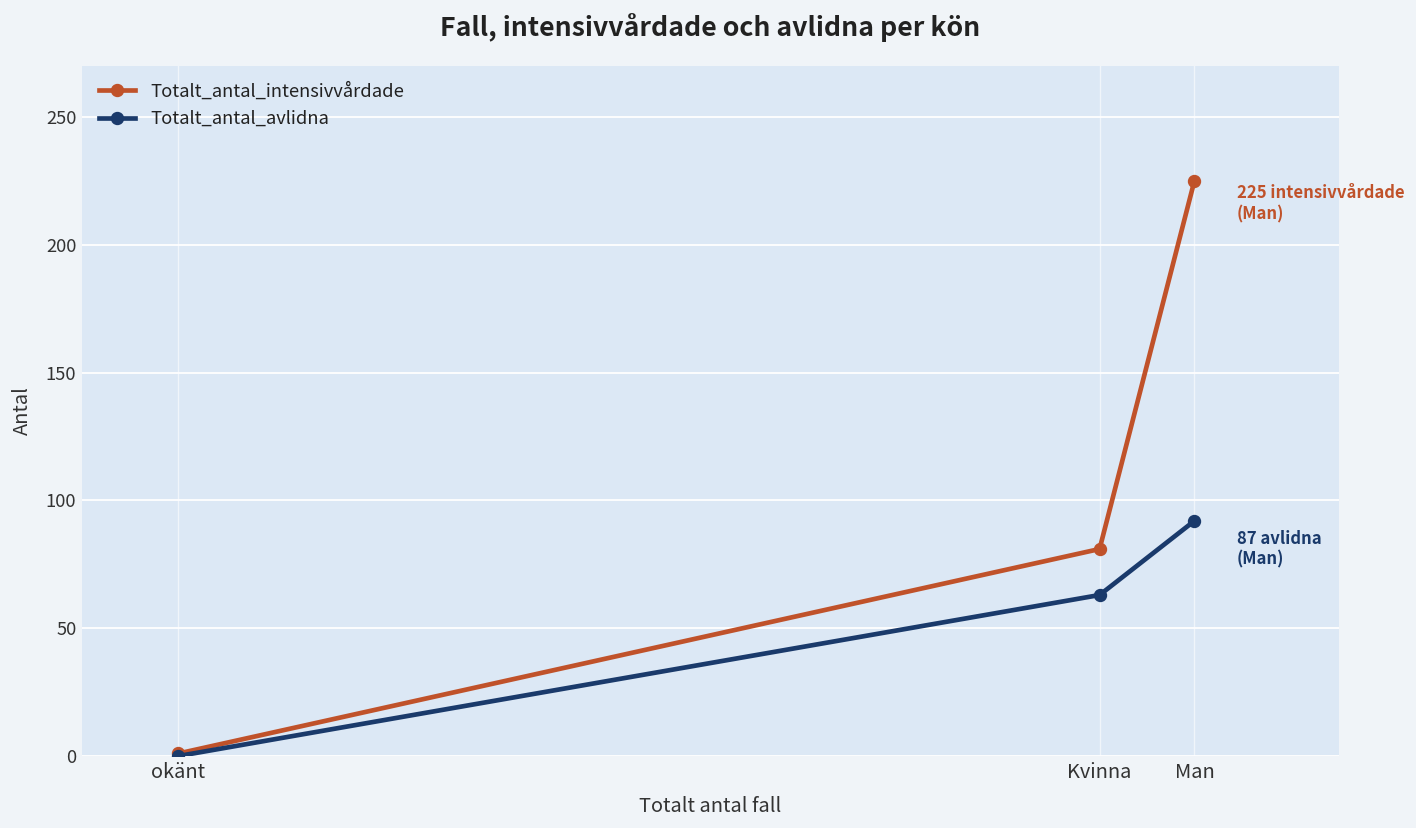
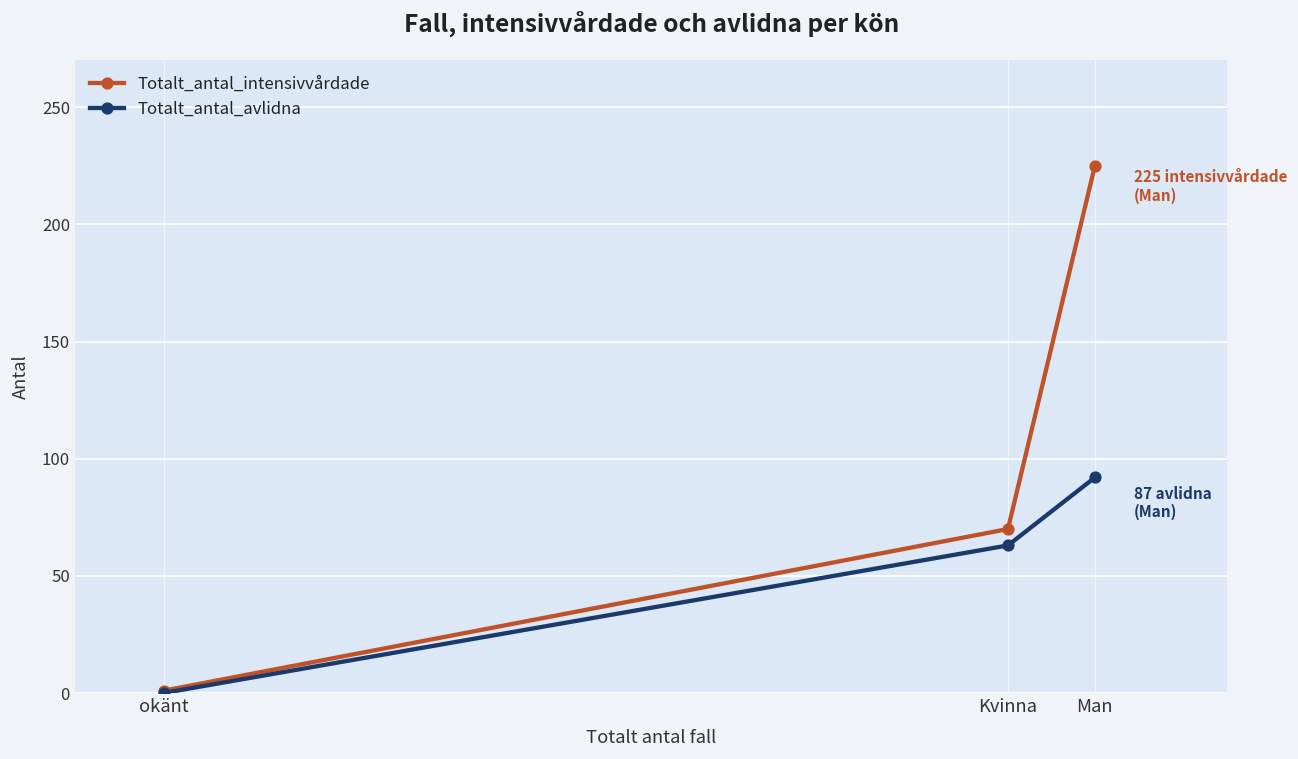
Totalt_antal_intensivvårdade, Kvinna: 81 -> 70
